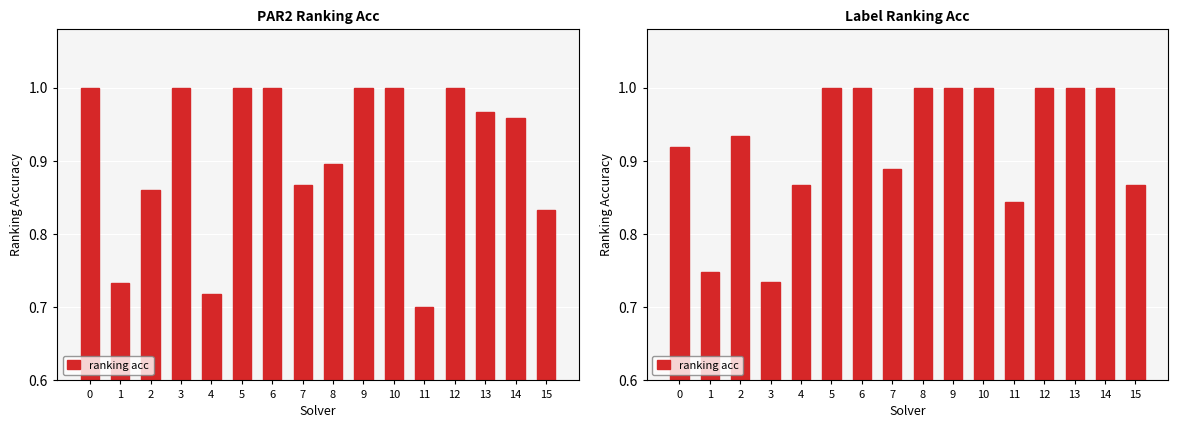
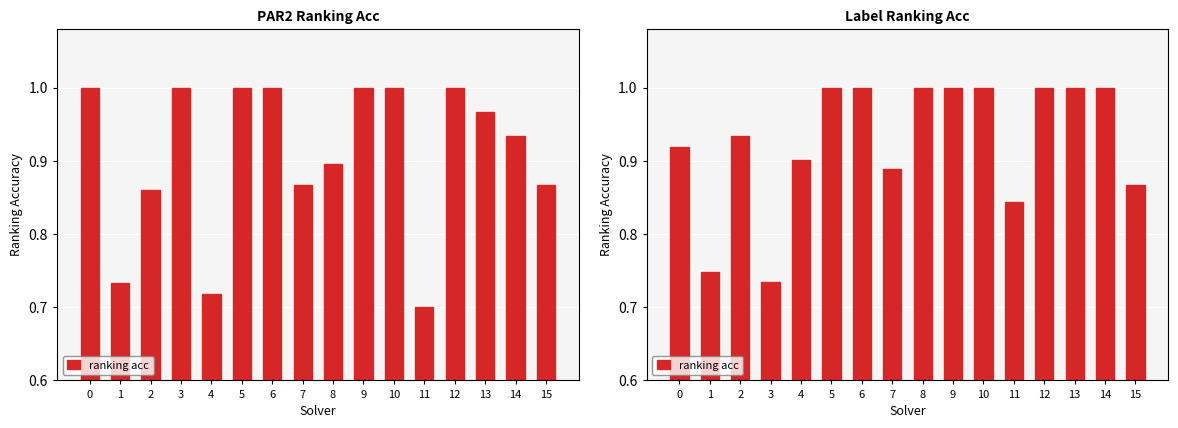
PAR2 Ranking Acc, 14: 0.96 -> 0.93
PAR2 Ranking Acc, 15: 0.83 -> 0.87
Label Ranking Acc, 4: 0.87 -> 0.90
